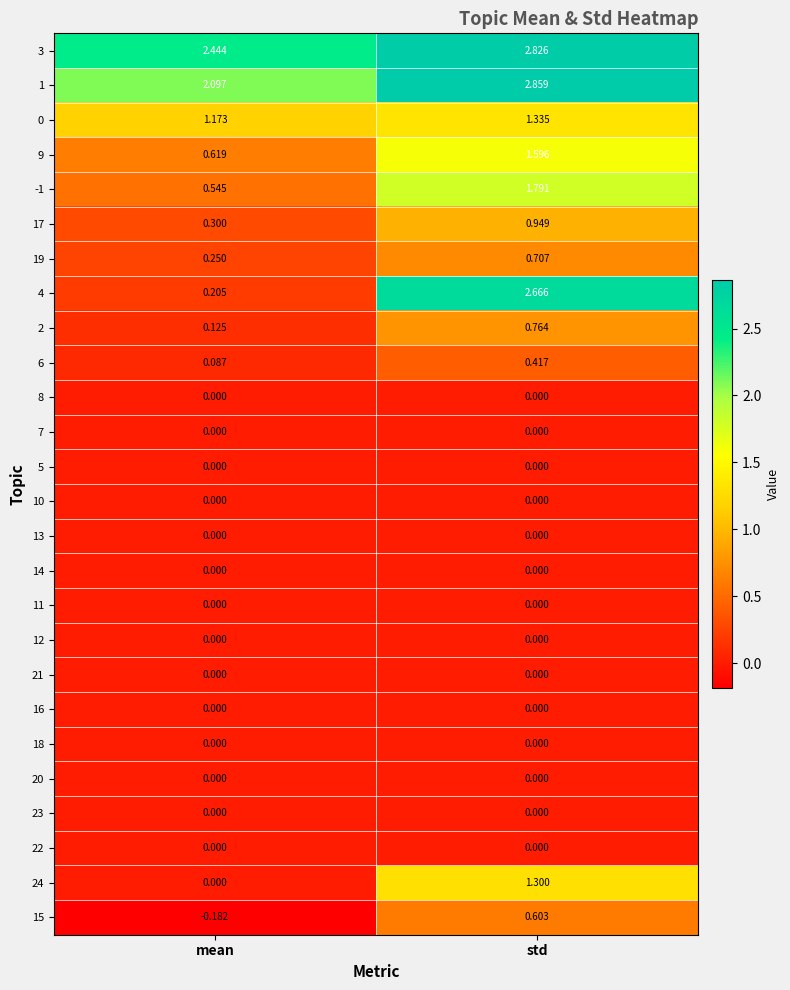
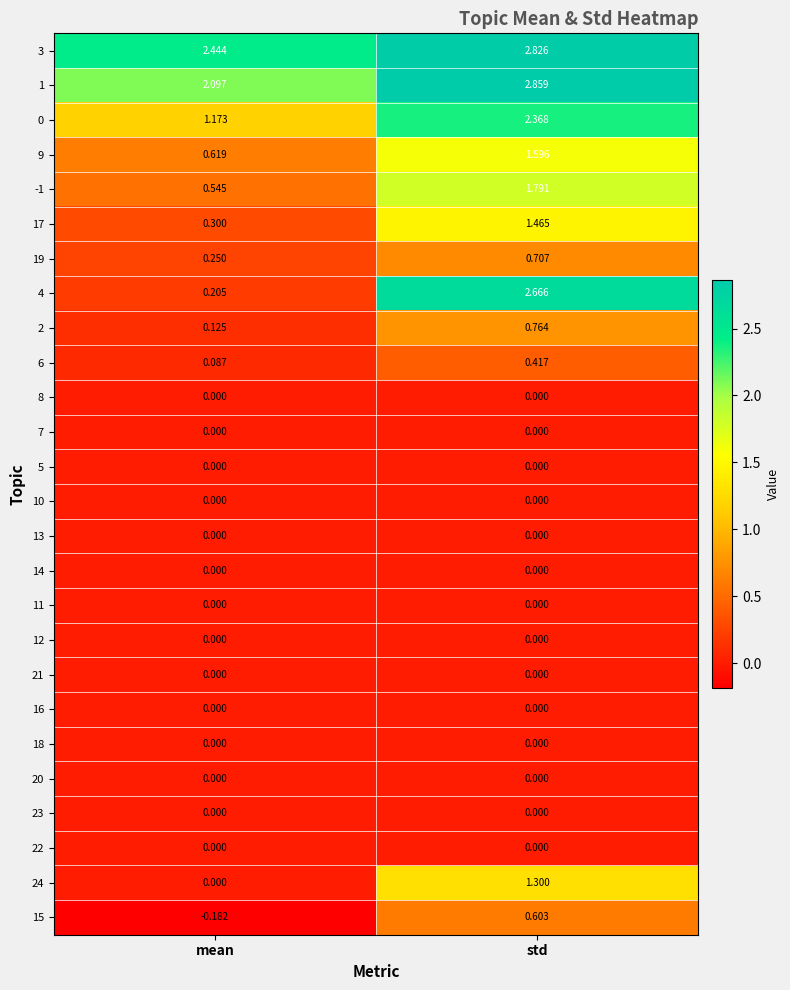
0, std: 1.335 -> 2.368
17, std: 0.949 -> 1.465
